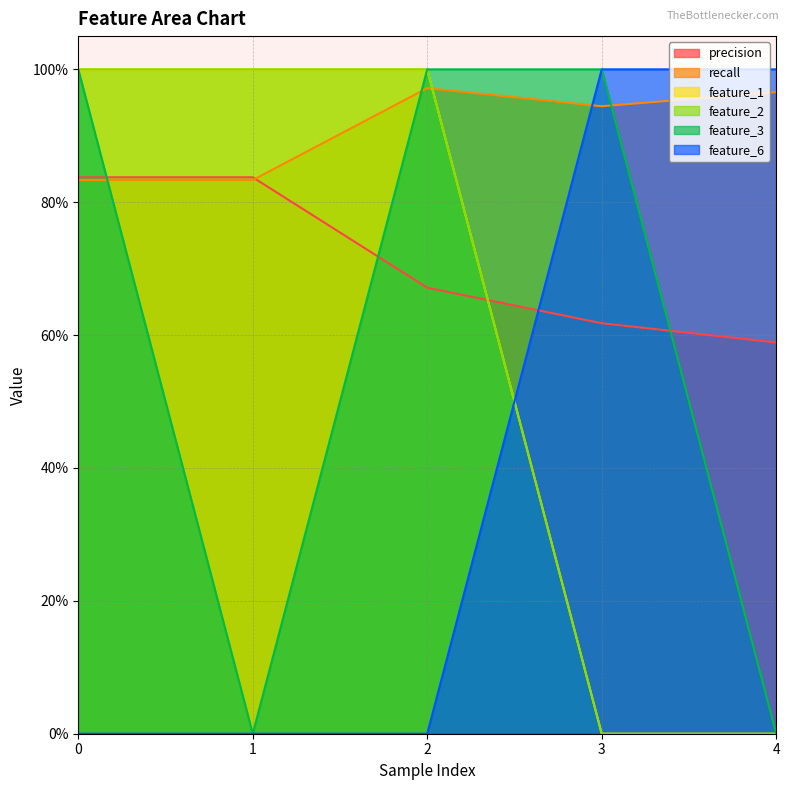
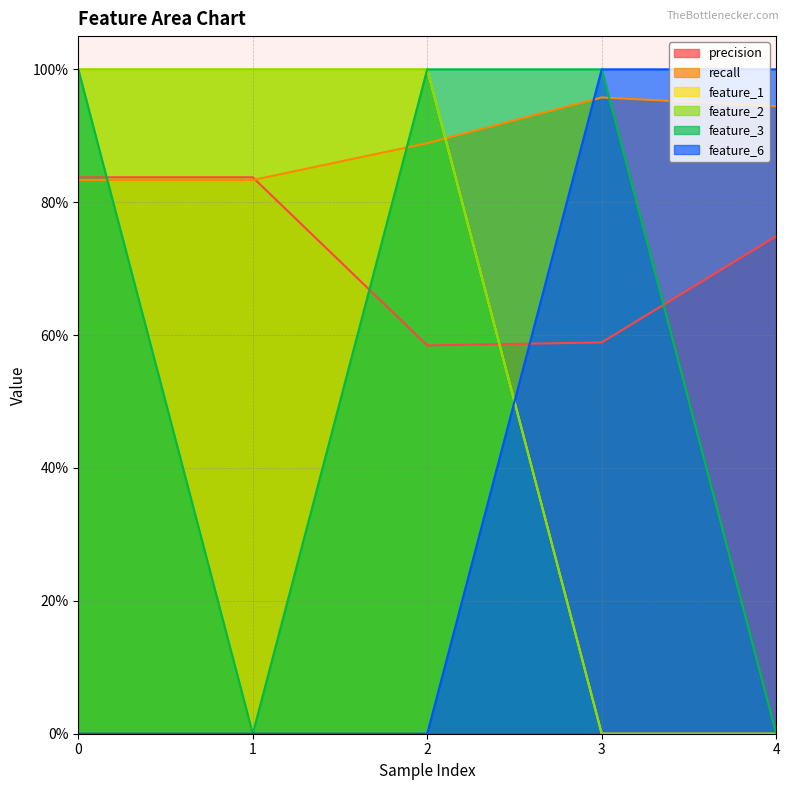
precision, 2: 67% -> 58%
recall, 2: 97% -> 89%
precision, 3: 62% -> 59%
recall, 3: 94% -> 96%
precision, 4: 59% -> 75%
recall, 4: 97% -> 94%
